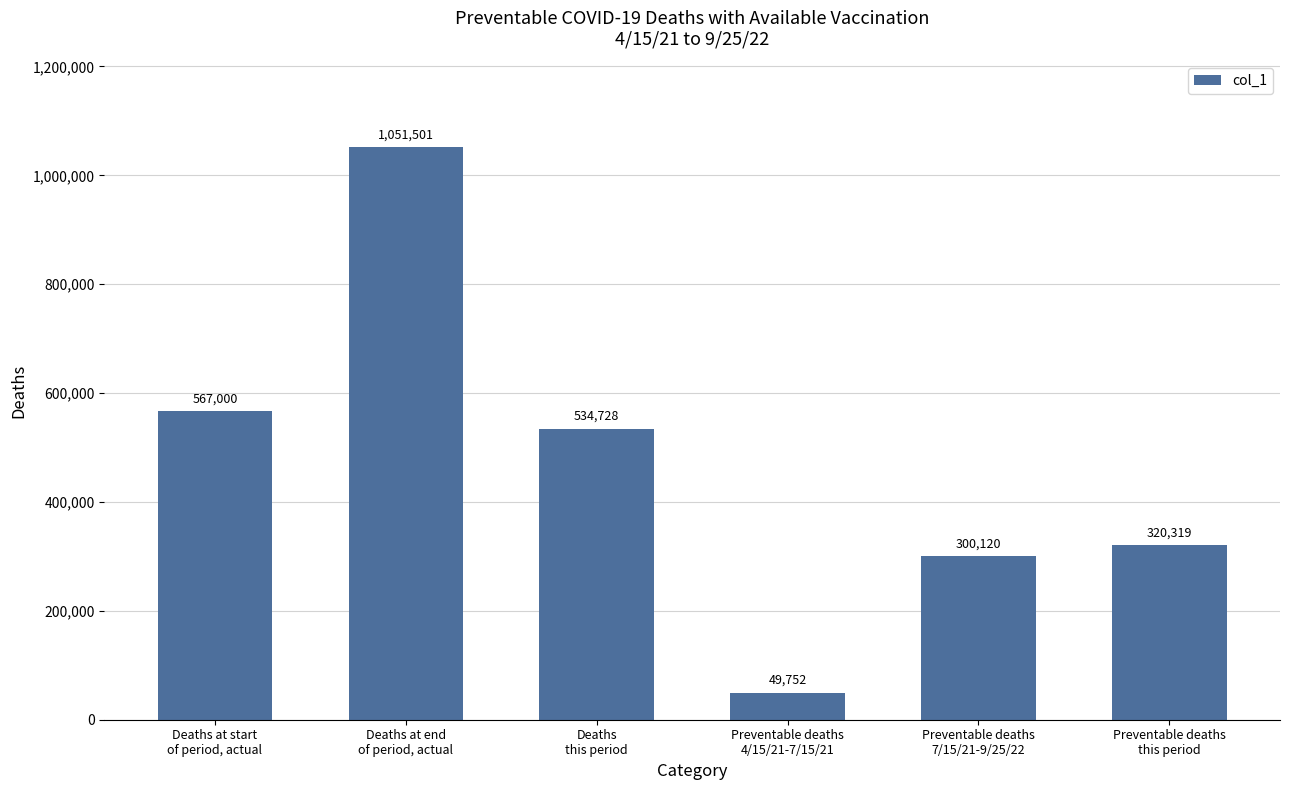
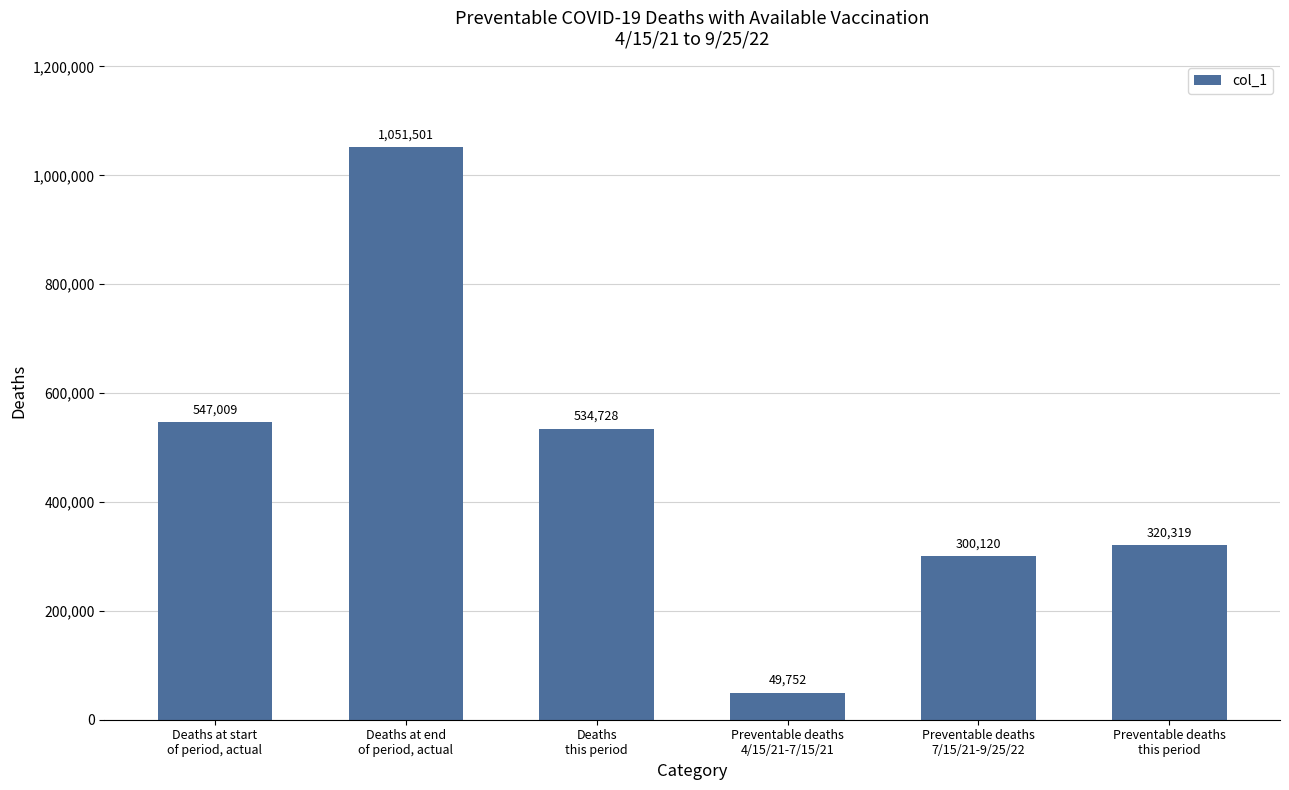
Deaths at start of period, actual: 567,000 -> 547,009
